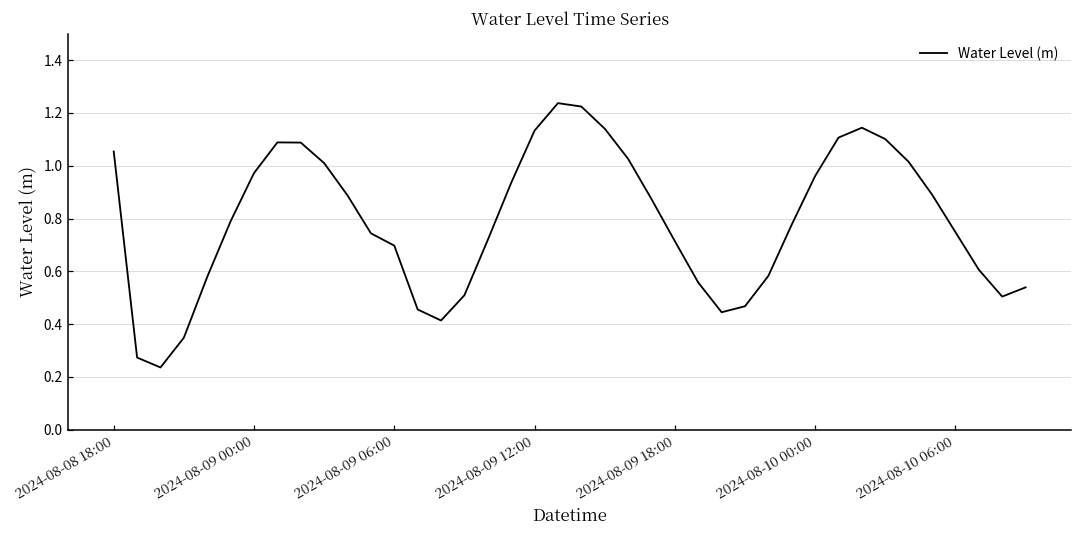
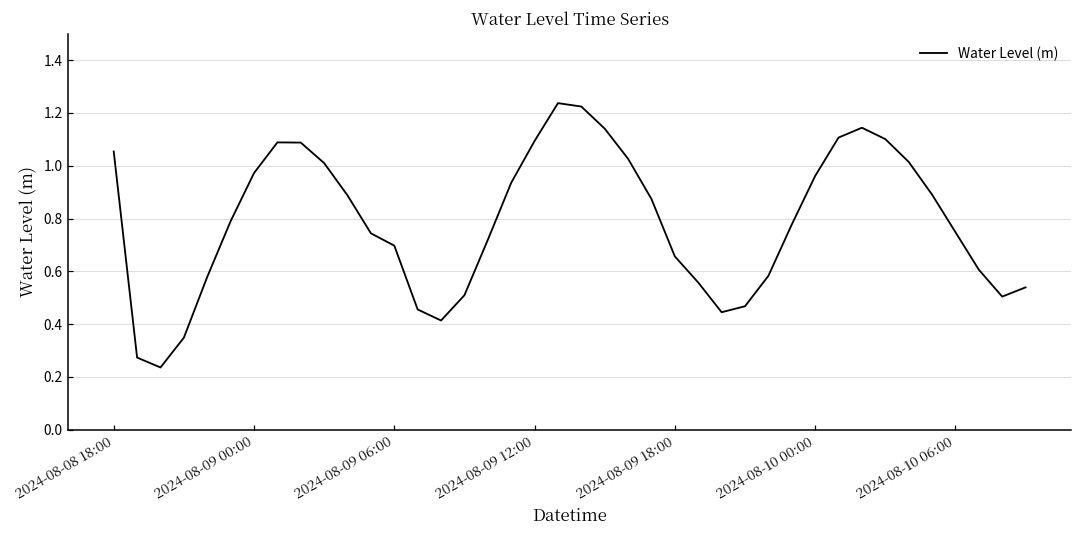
2024-08-09 12:00: 1.13 -> 1.09
2024-08-09 18:00: 0.71 -> 0.66
